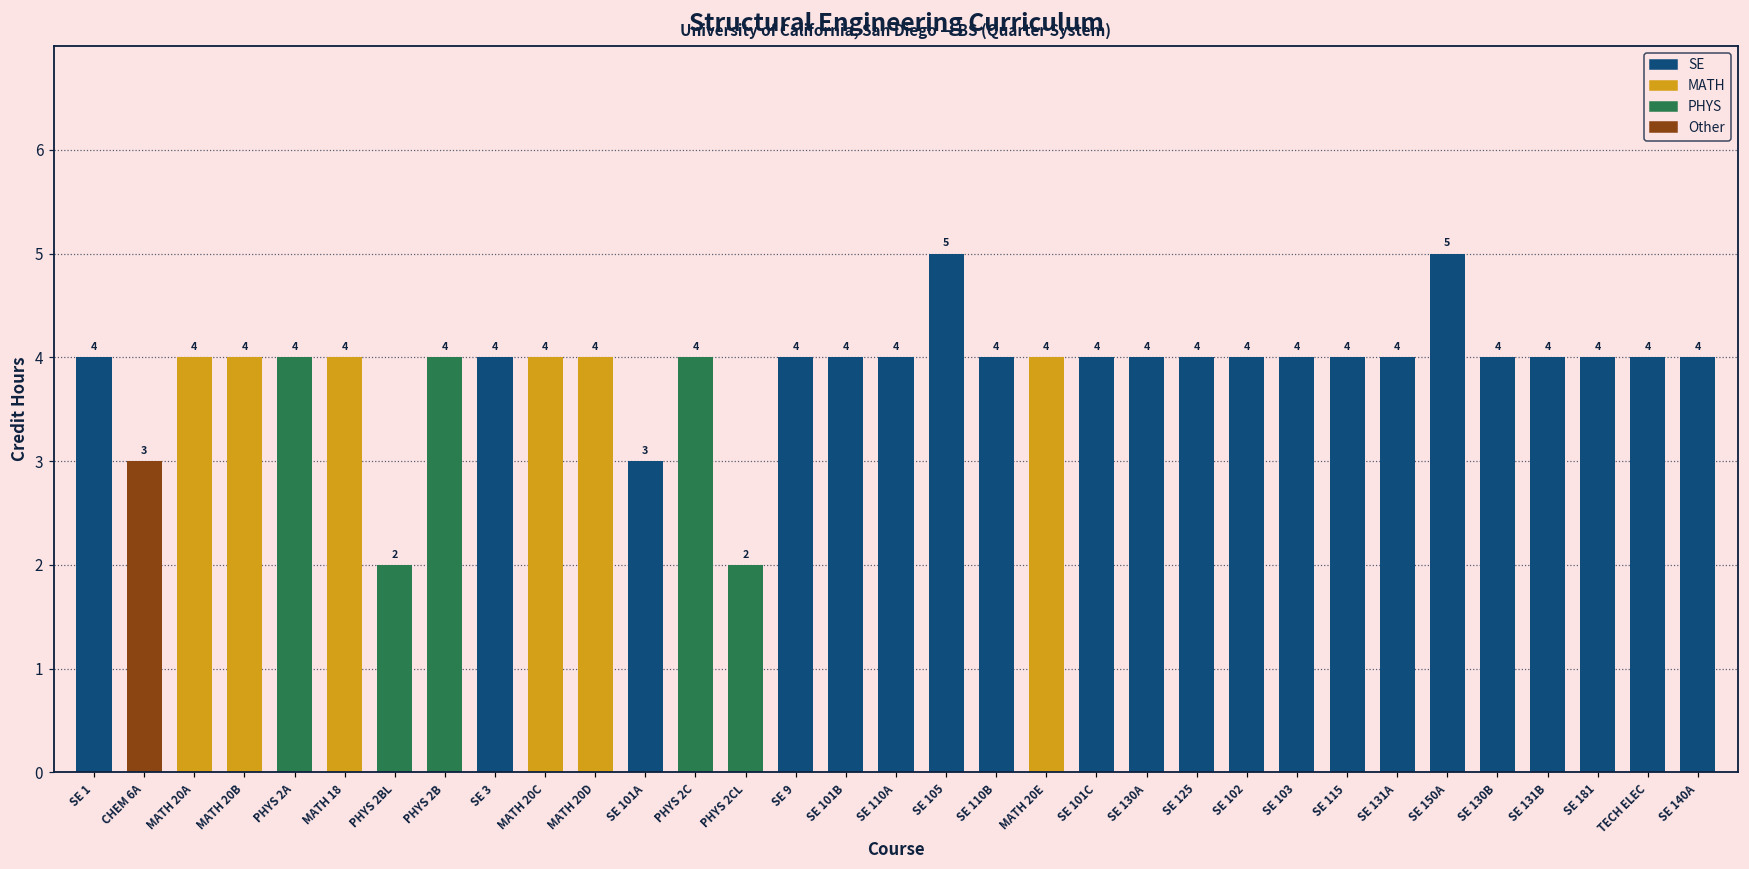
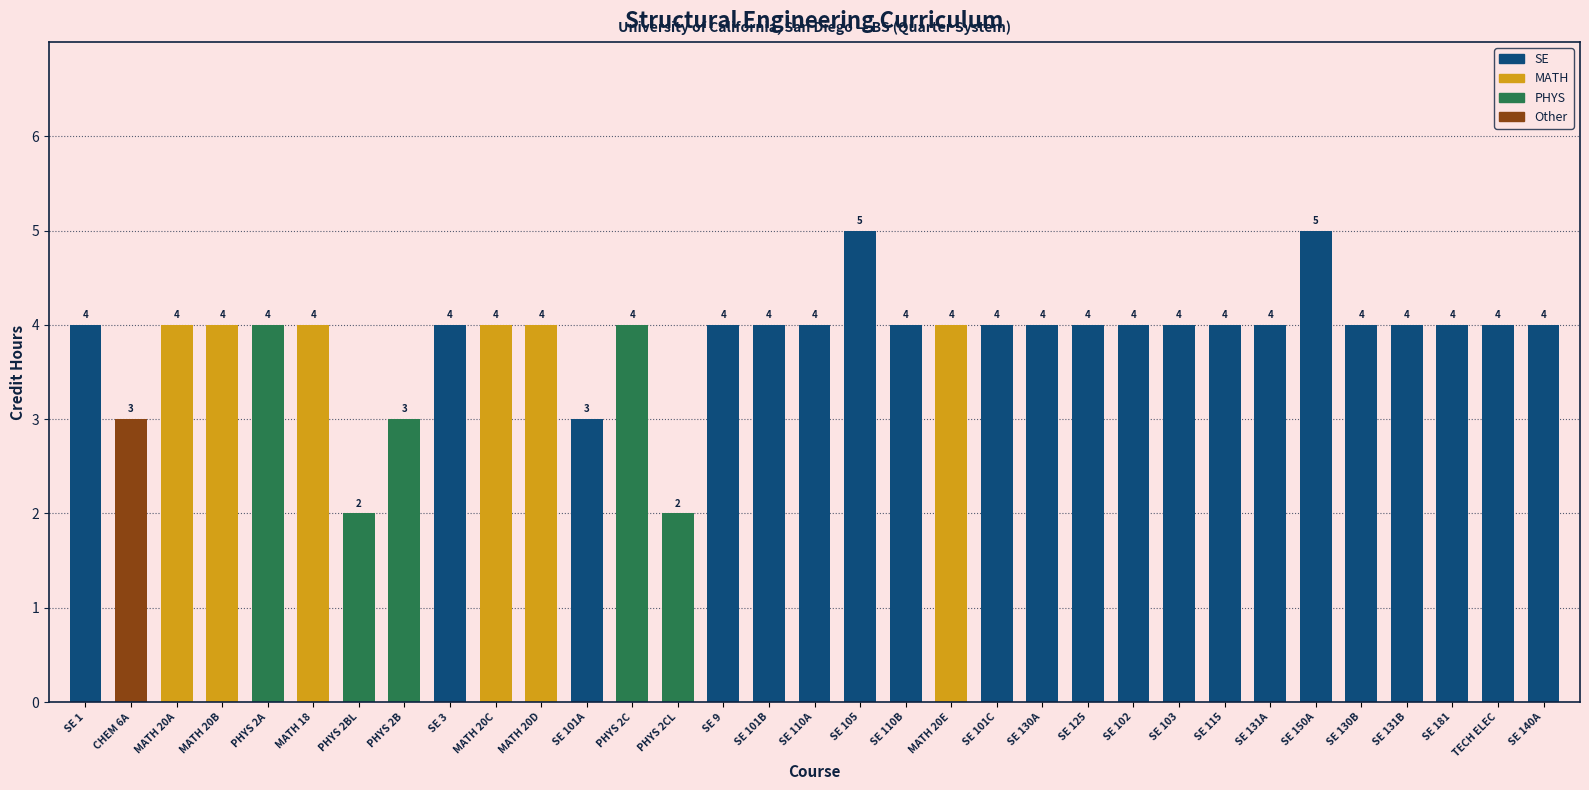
PHYS 2B: 4 -> 3
